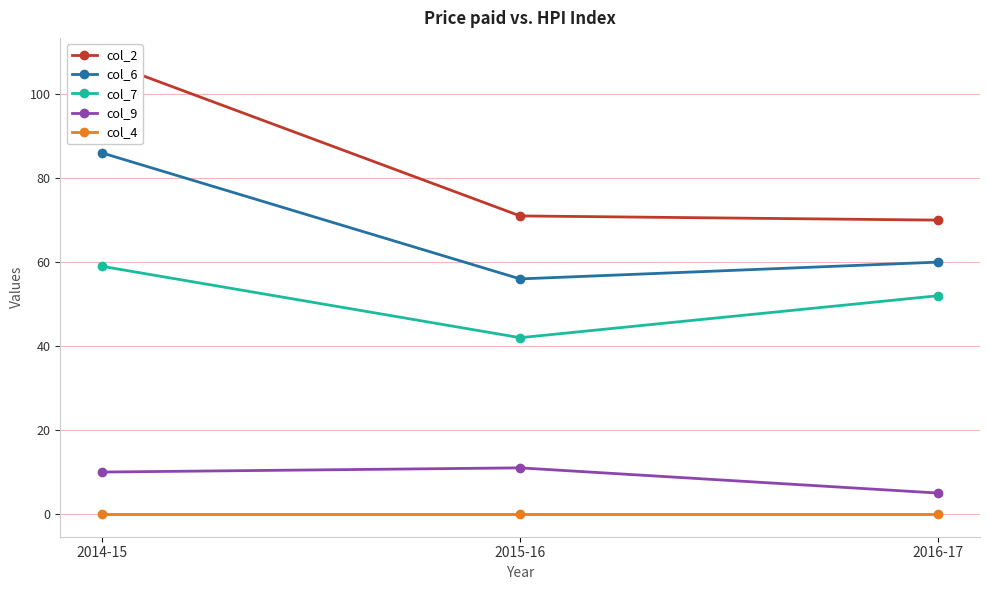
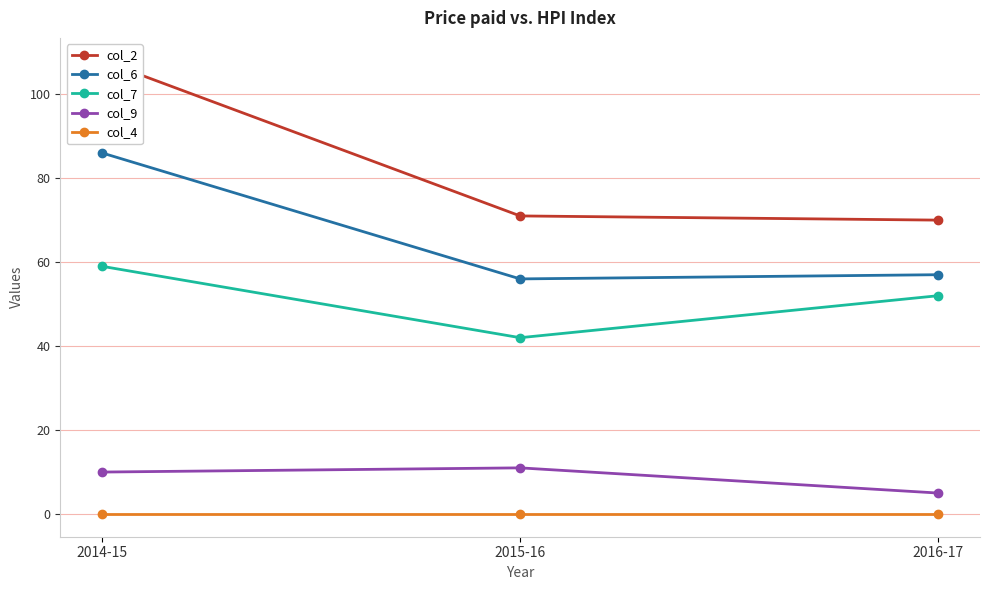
col_6, 2016-17: 60 -> 57
